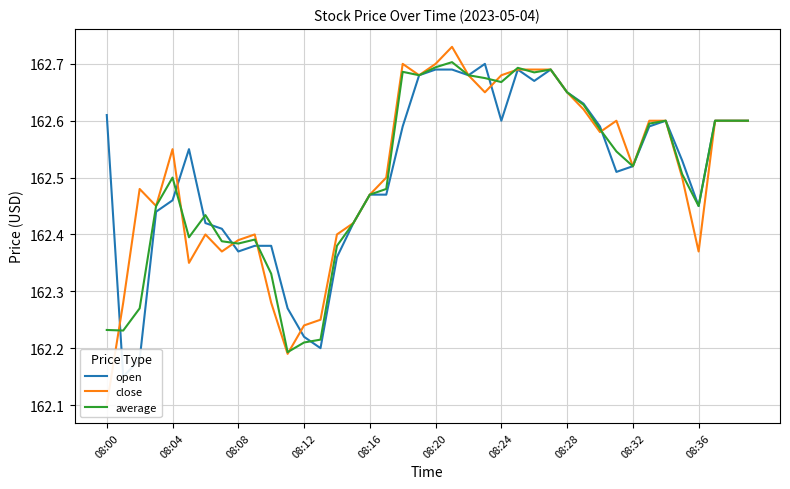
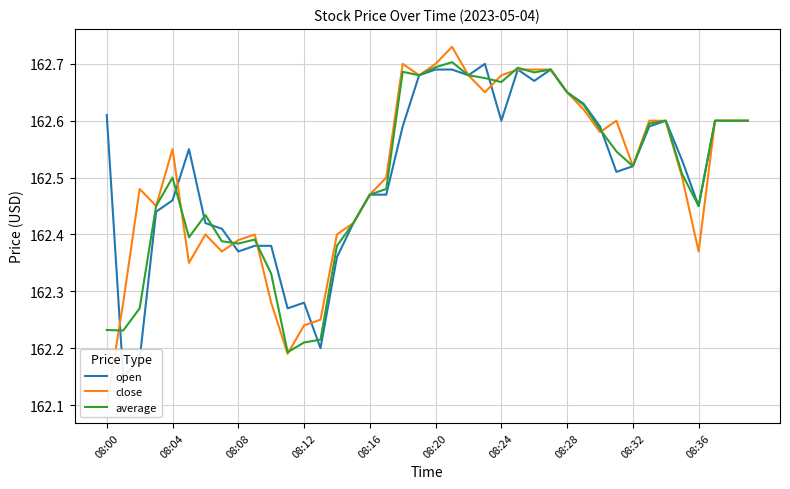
open, 08:12: 162.22 -> 162.28
